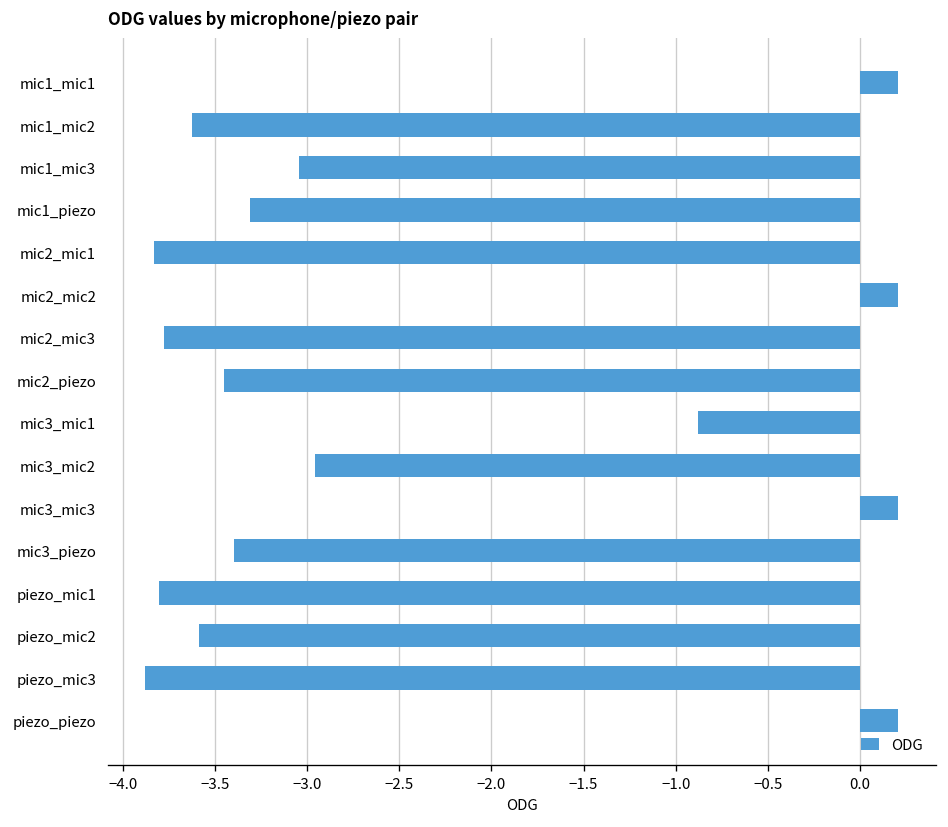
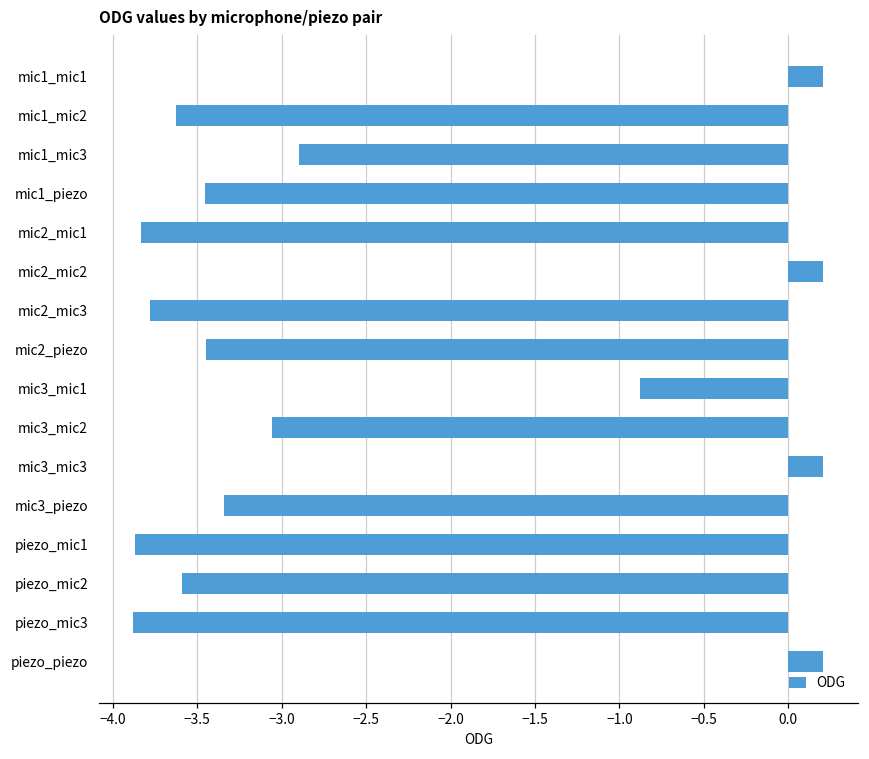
mic1_mic3: -3.05 -> -2.89
mic1_piezo: -3.31 -> -3.45
mic3_mic2: -2.96 -> -3.06
mic3_piezo: -3.40 -> -3.34
piezo_mic1: -3.80 -> -3.87
